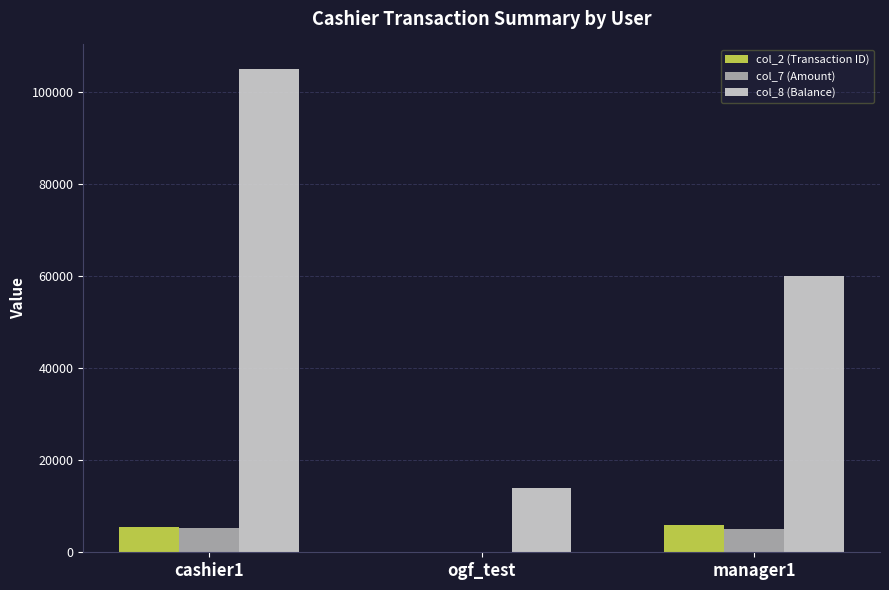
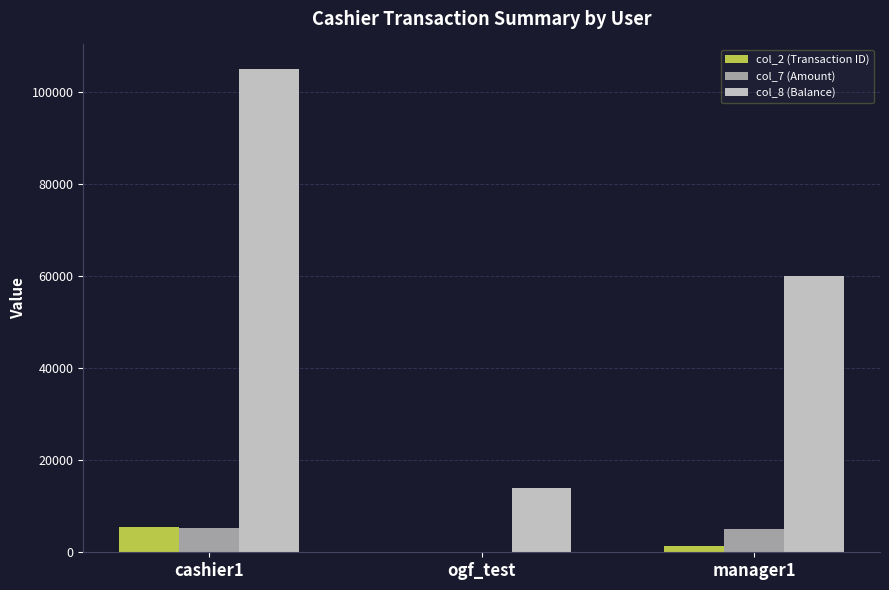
col_2 (Transaction ID), manager1: 6000 -> 1000
